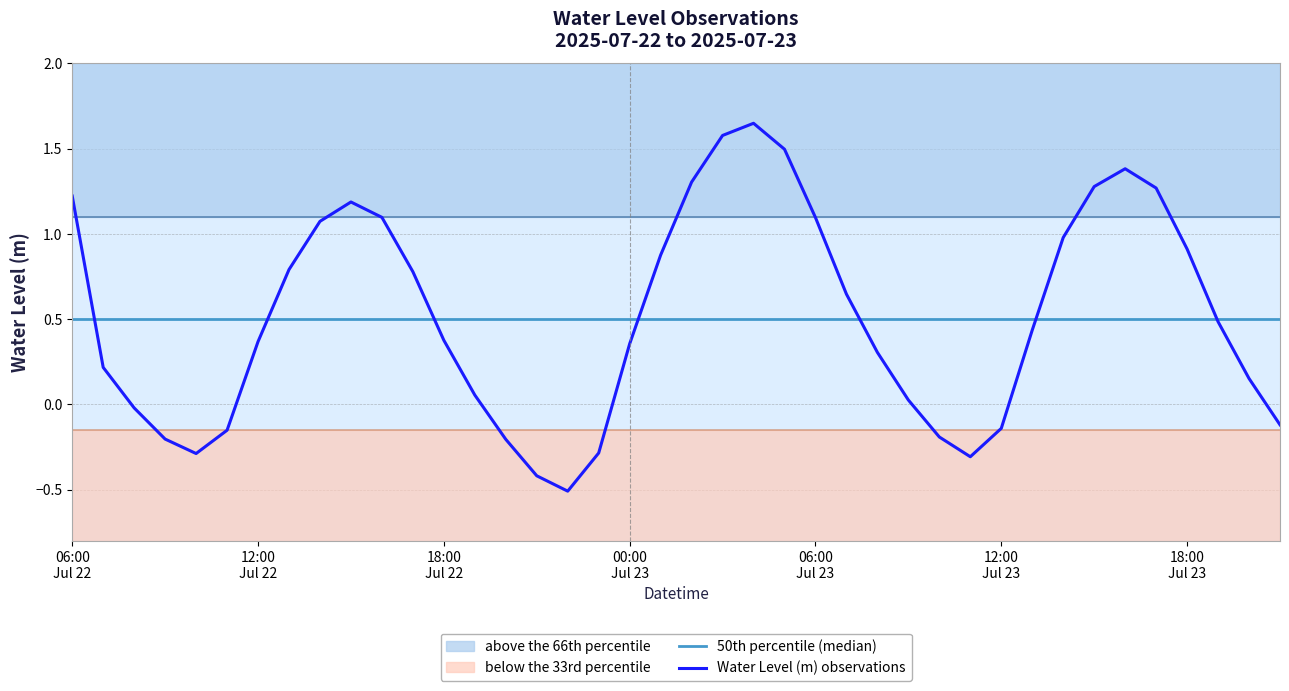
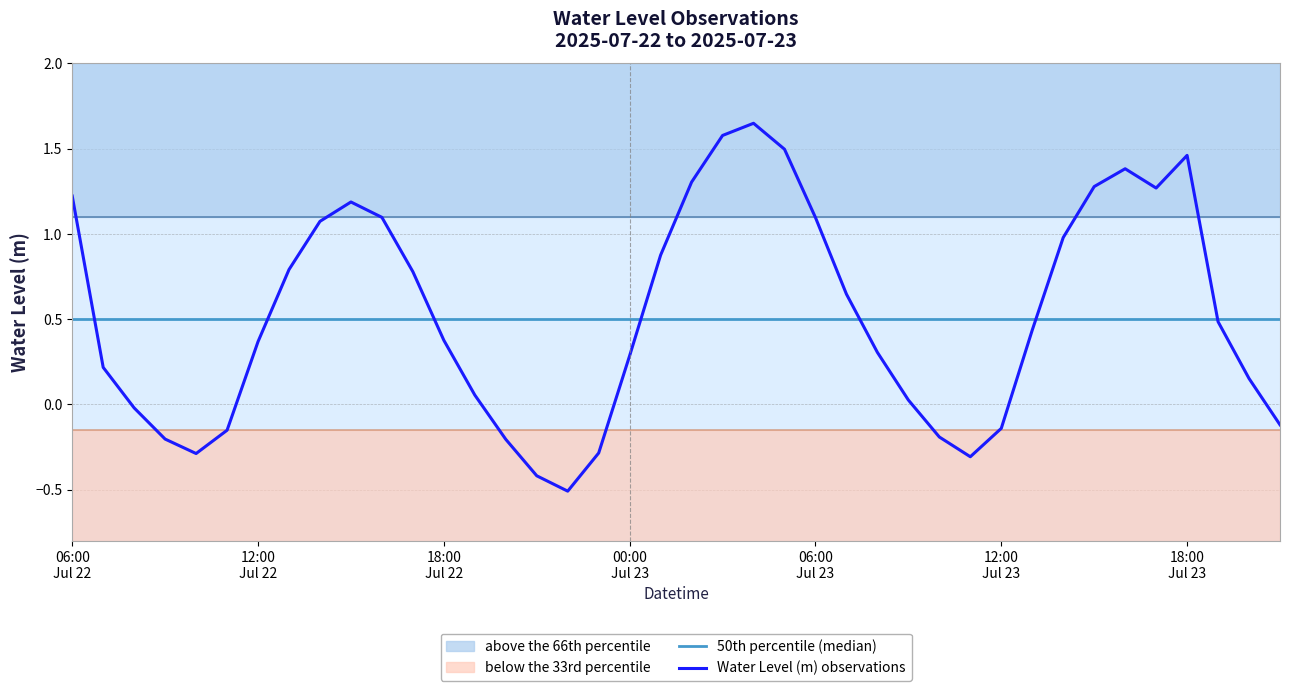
Water Level (m) observations, 00:00 Jul 23: 0.36 -> 0.29
Water Level (m) observations, 18:00 Jul 23: 0.91 -> 1.46
